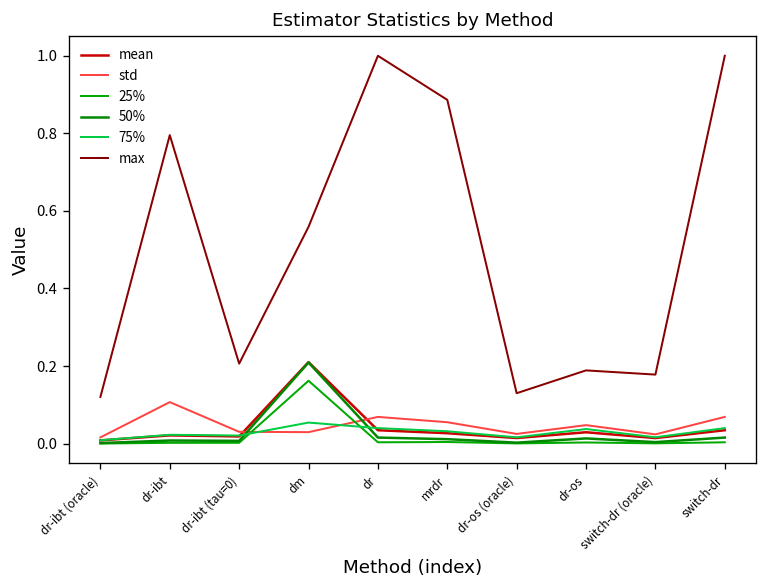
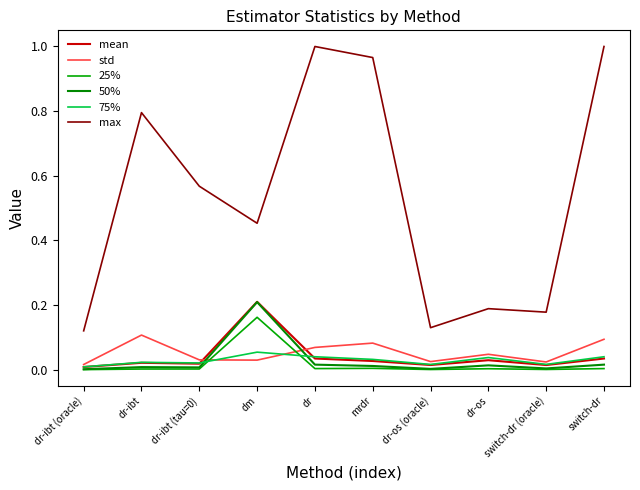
max, dr-ibt (tau=0): 0.21 -> 0.57
max, dm: 0.56 -> 0.45
std, mrdr: 0.06 -> 0.08
max, mrdr: 0.89 -> 0.97
std, switch-dr: 0.07 -> 0.09
